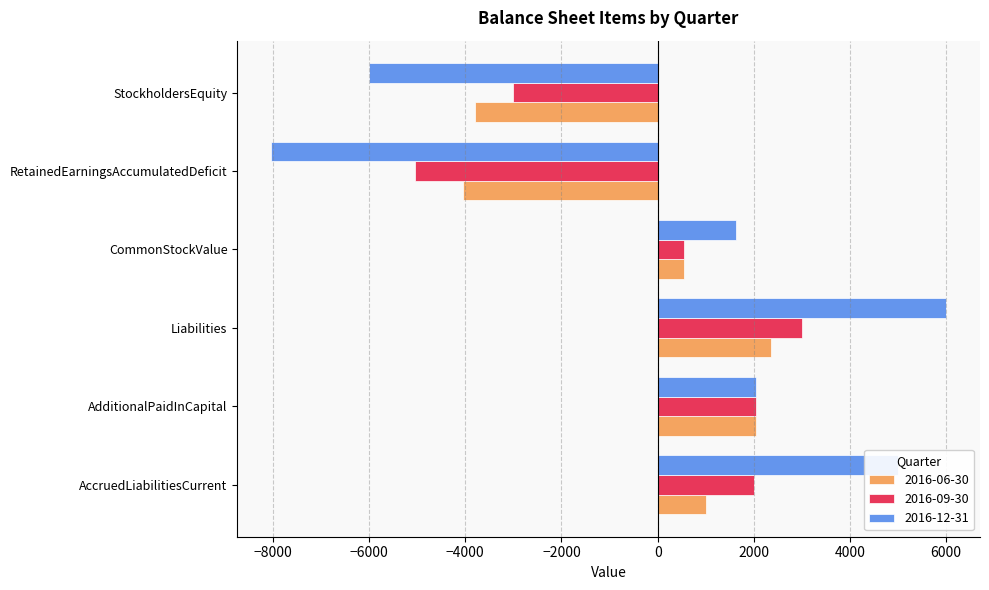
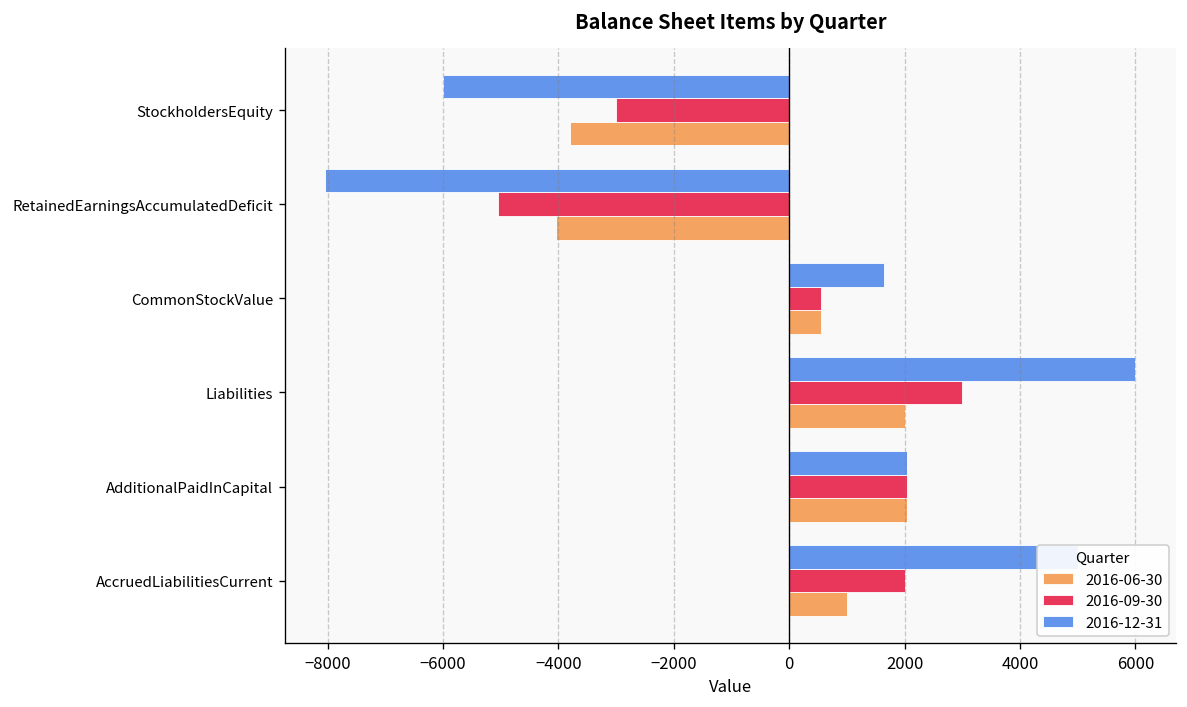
2016-06-30, Liabilities: 2400 -> 2000
